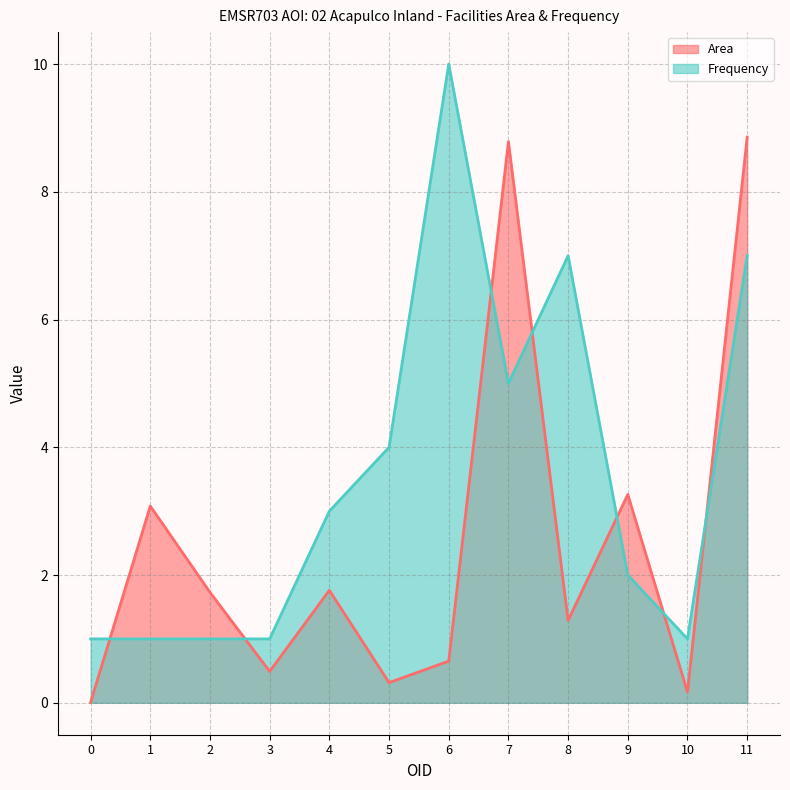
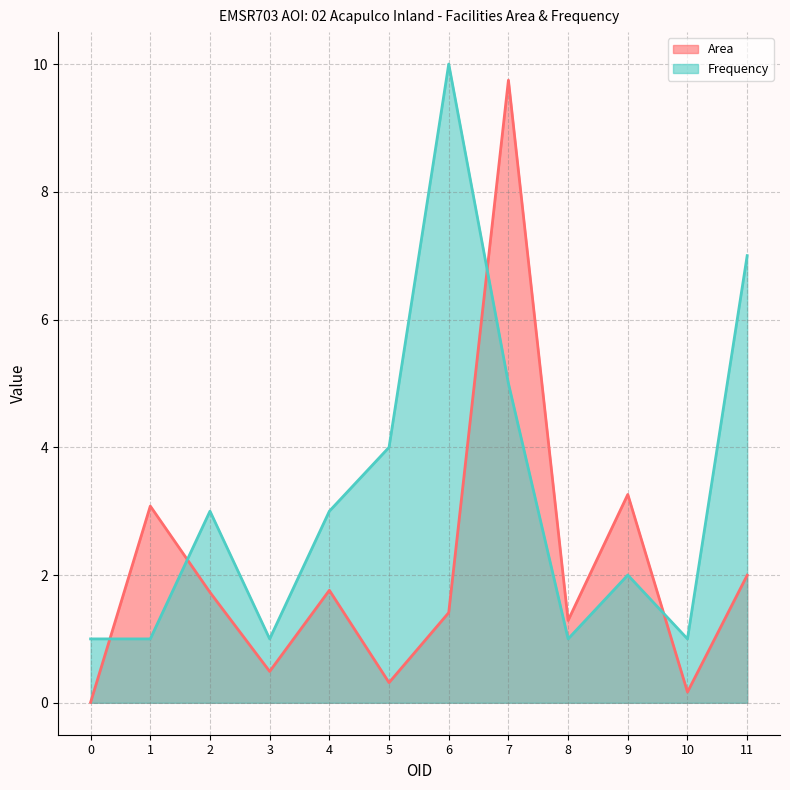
Frequency, 2: 1 -> 3
Area, 6: 0.7 -> 1.4
Area, 7: 8.8 -> 9.7
Frequency, 8: 7 -> 1
Area, 11: 8.9 -> 2.0
